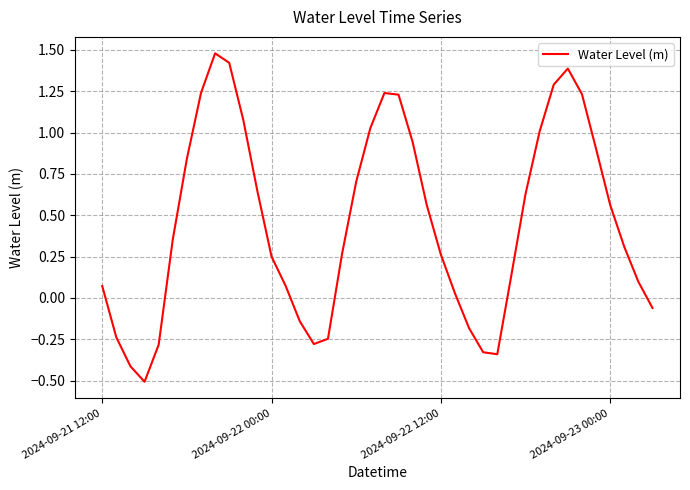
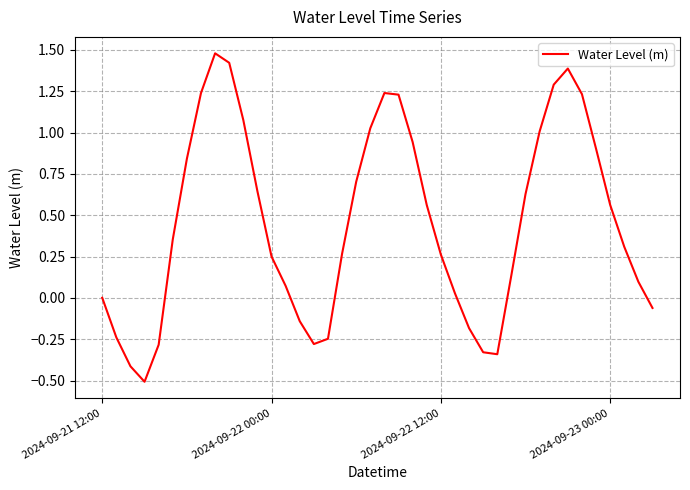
2024-09-21 12:00: 0.07 -> 0.00
